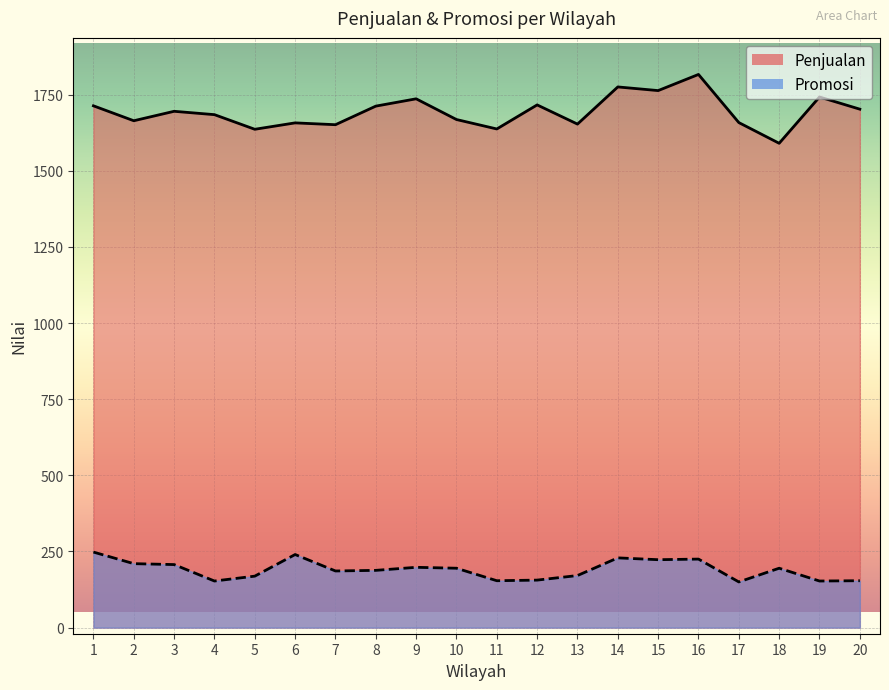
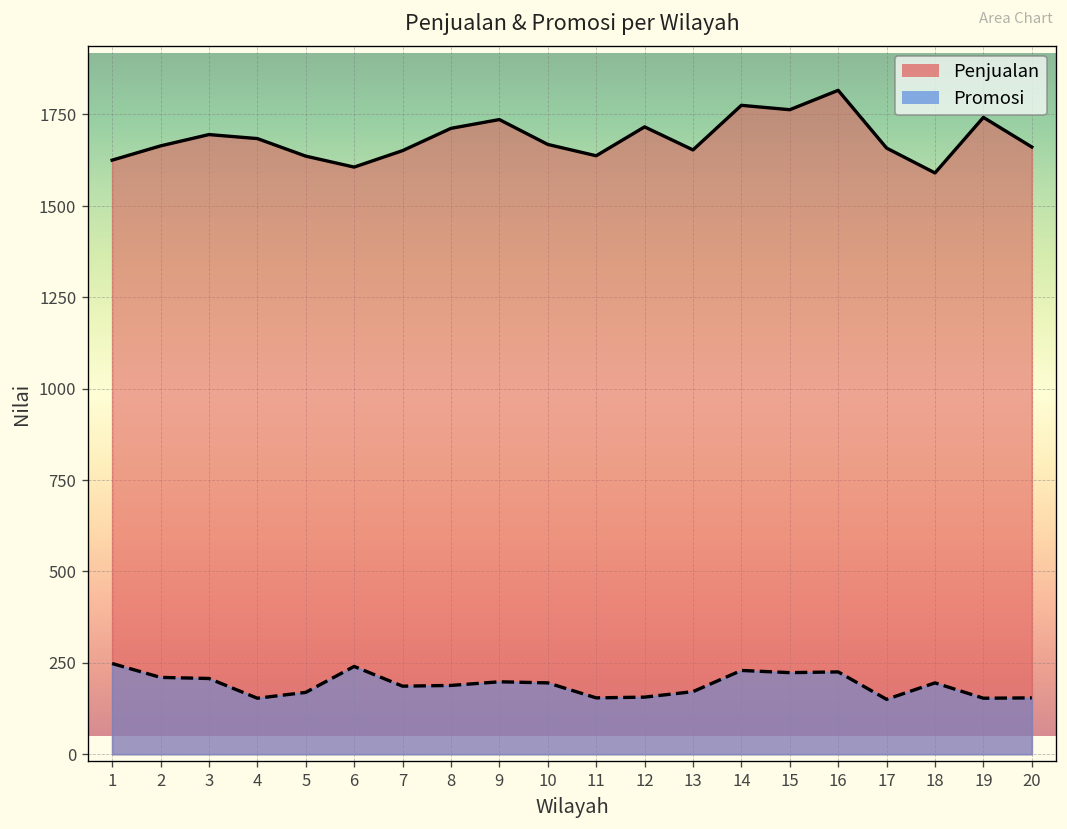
Penjualan, 1: 1710 -> 1630
Penjualan, 6: 1660 -> 1610
Penjualan, 20: 1700 -> 1660
